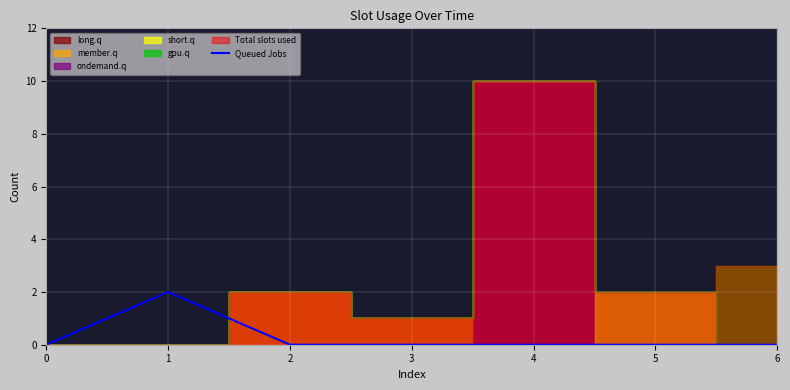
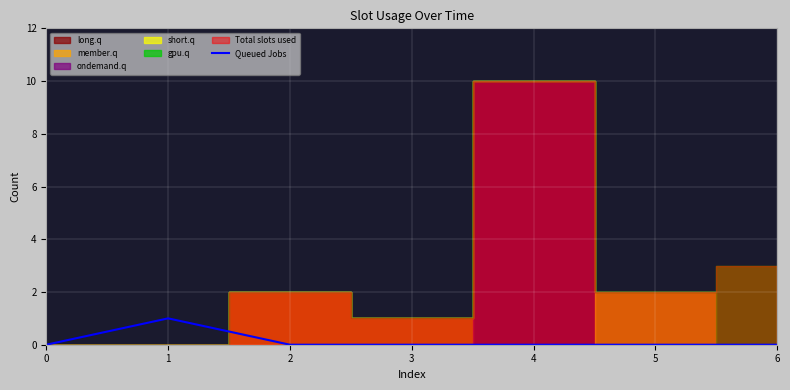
Queued Jobs, 1: 2 -> 1
